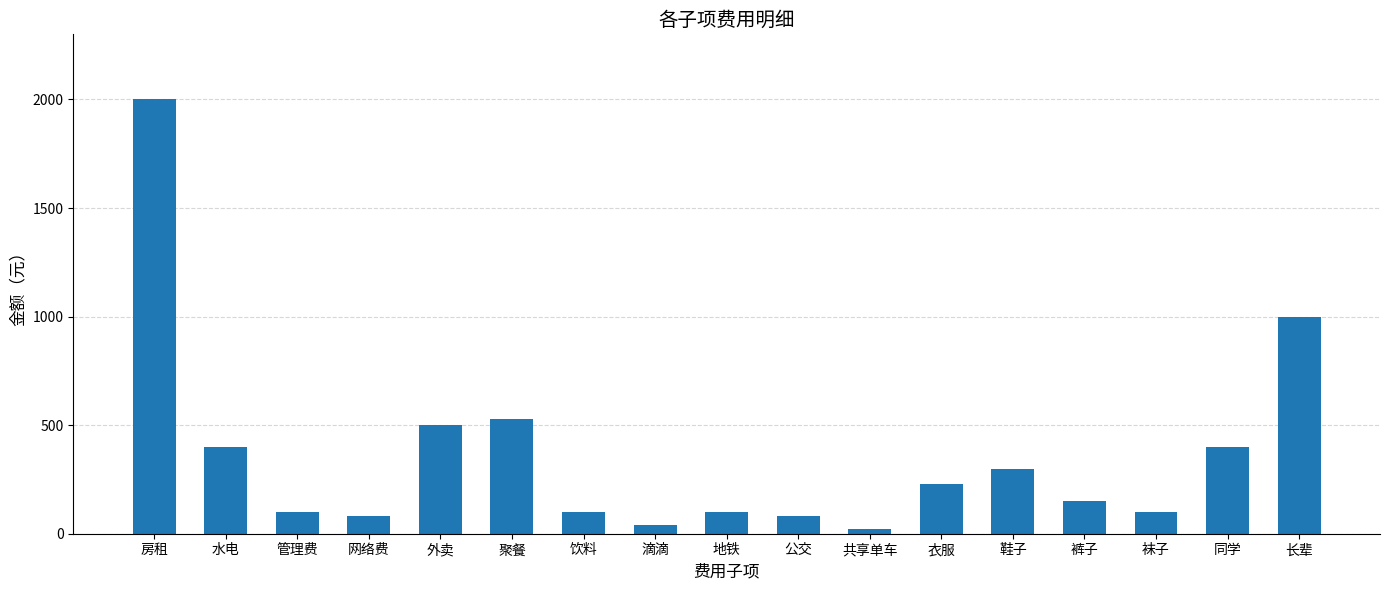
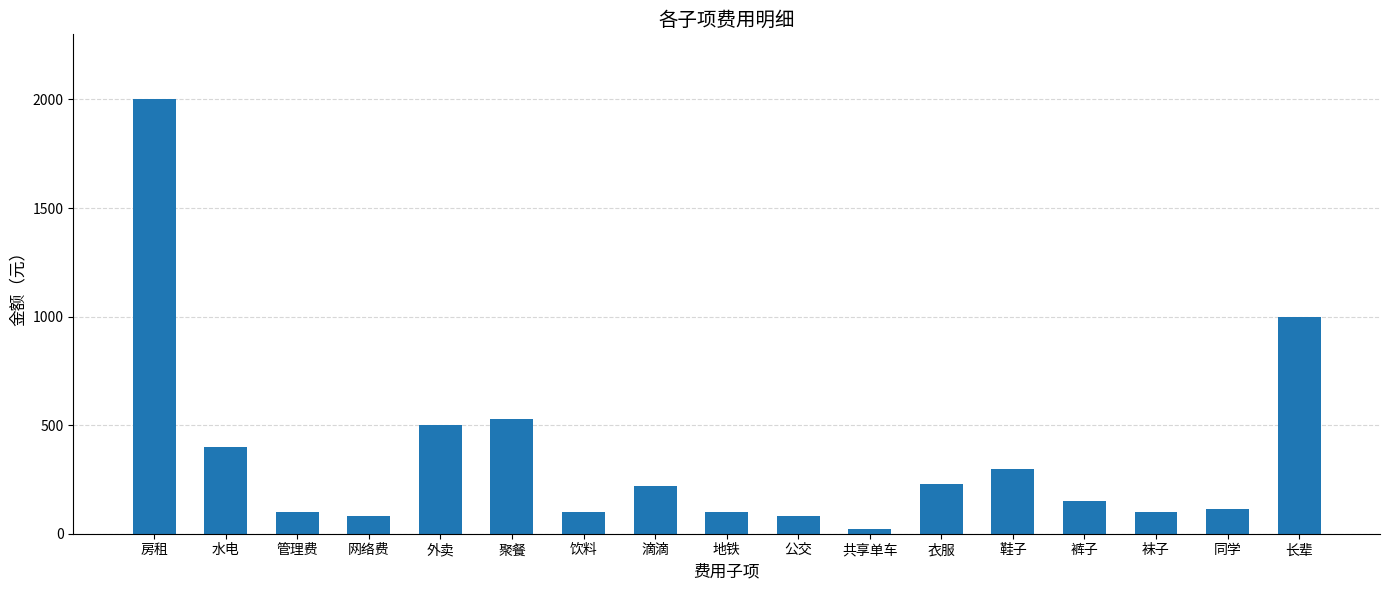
滴滴: 40 -> 220
同学: 400 -> 120
